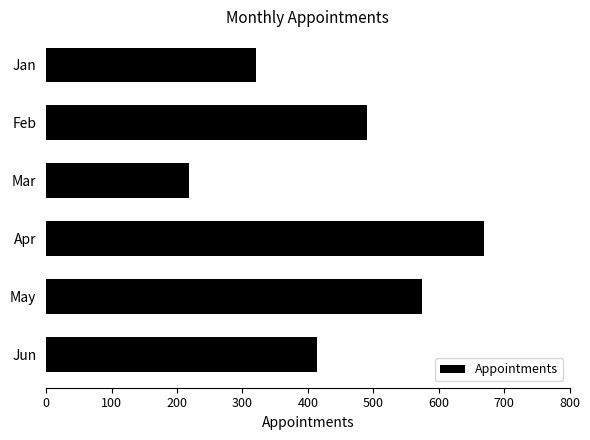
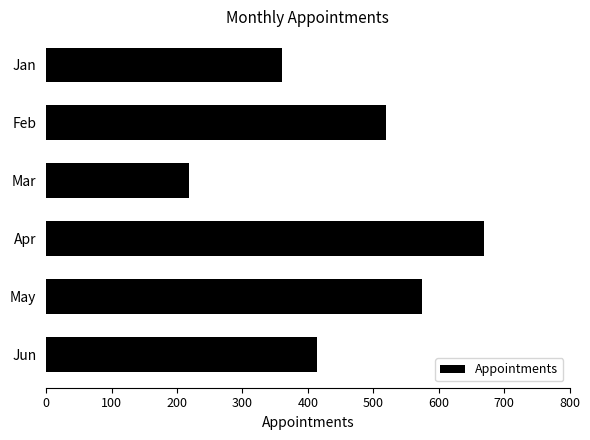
Jan: 320 -> 360
Feb: 490 -> 520
